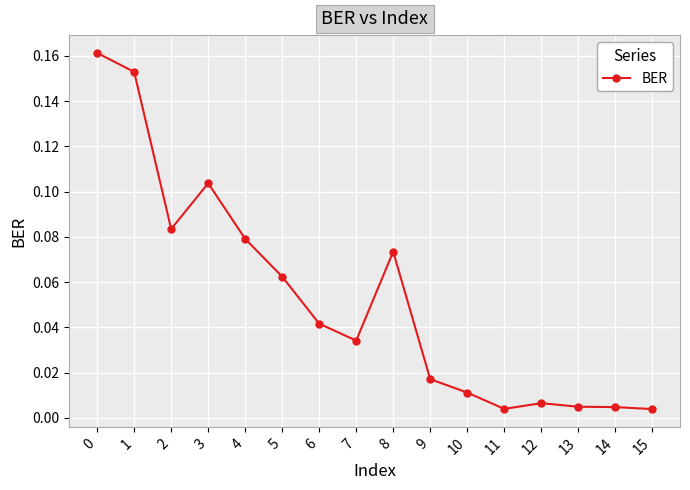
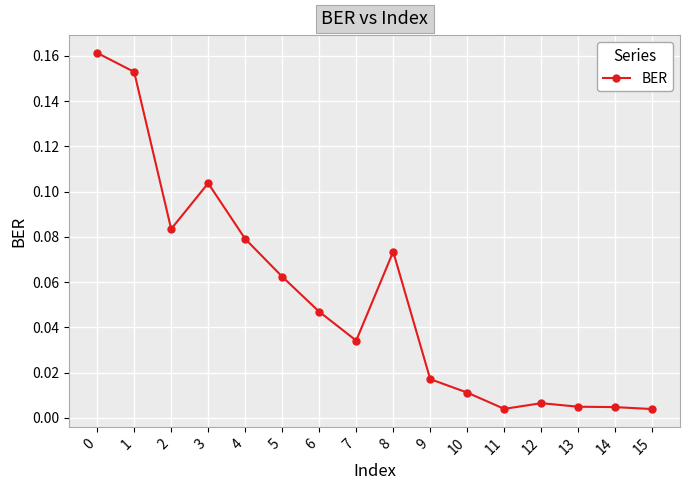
6: 0.042 -> 0.047
